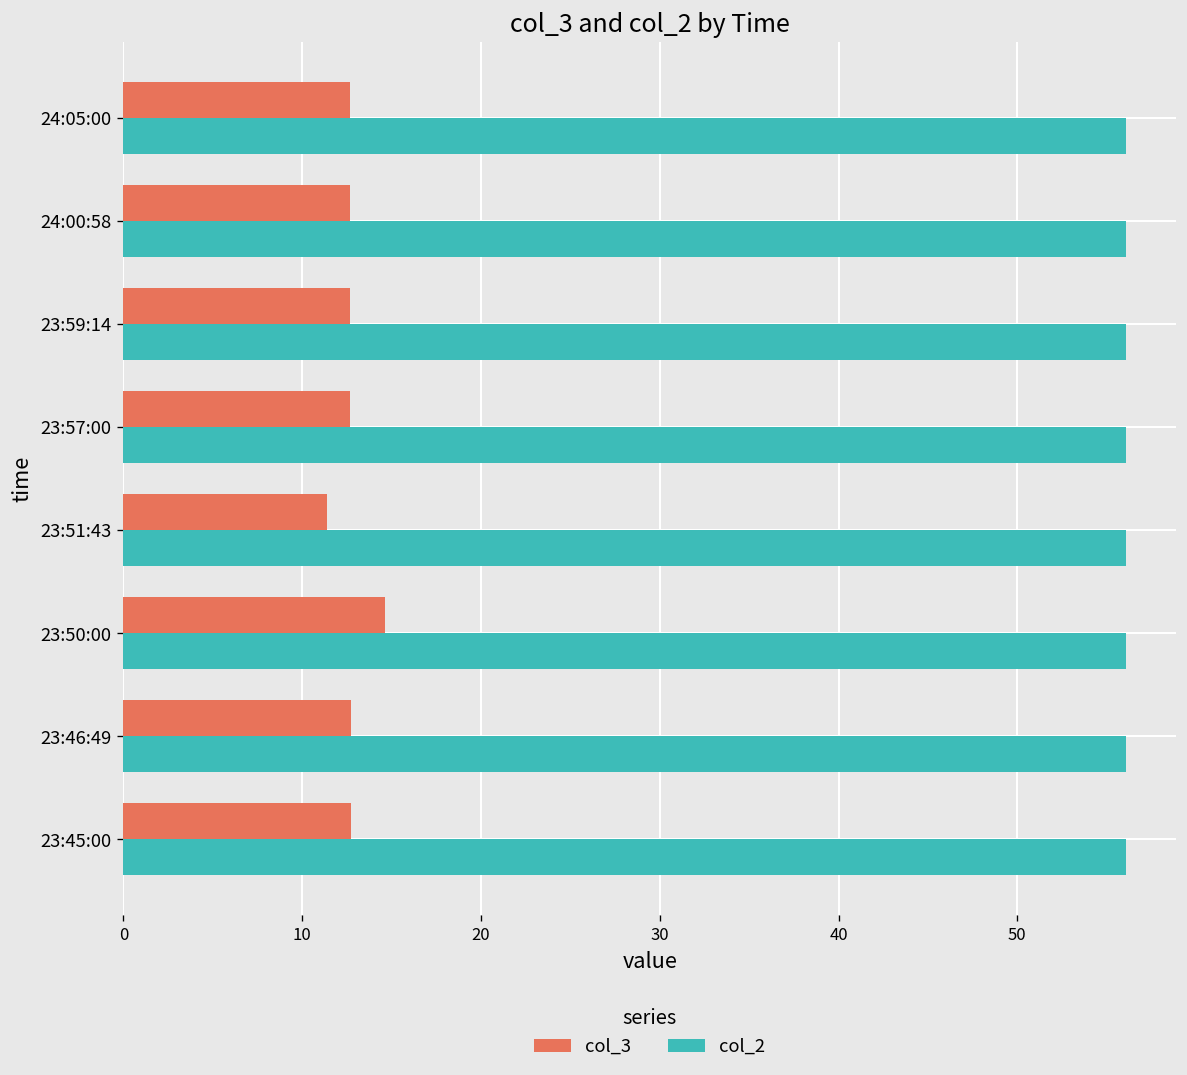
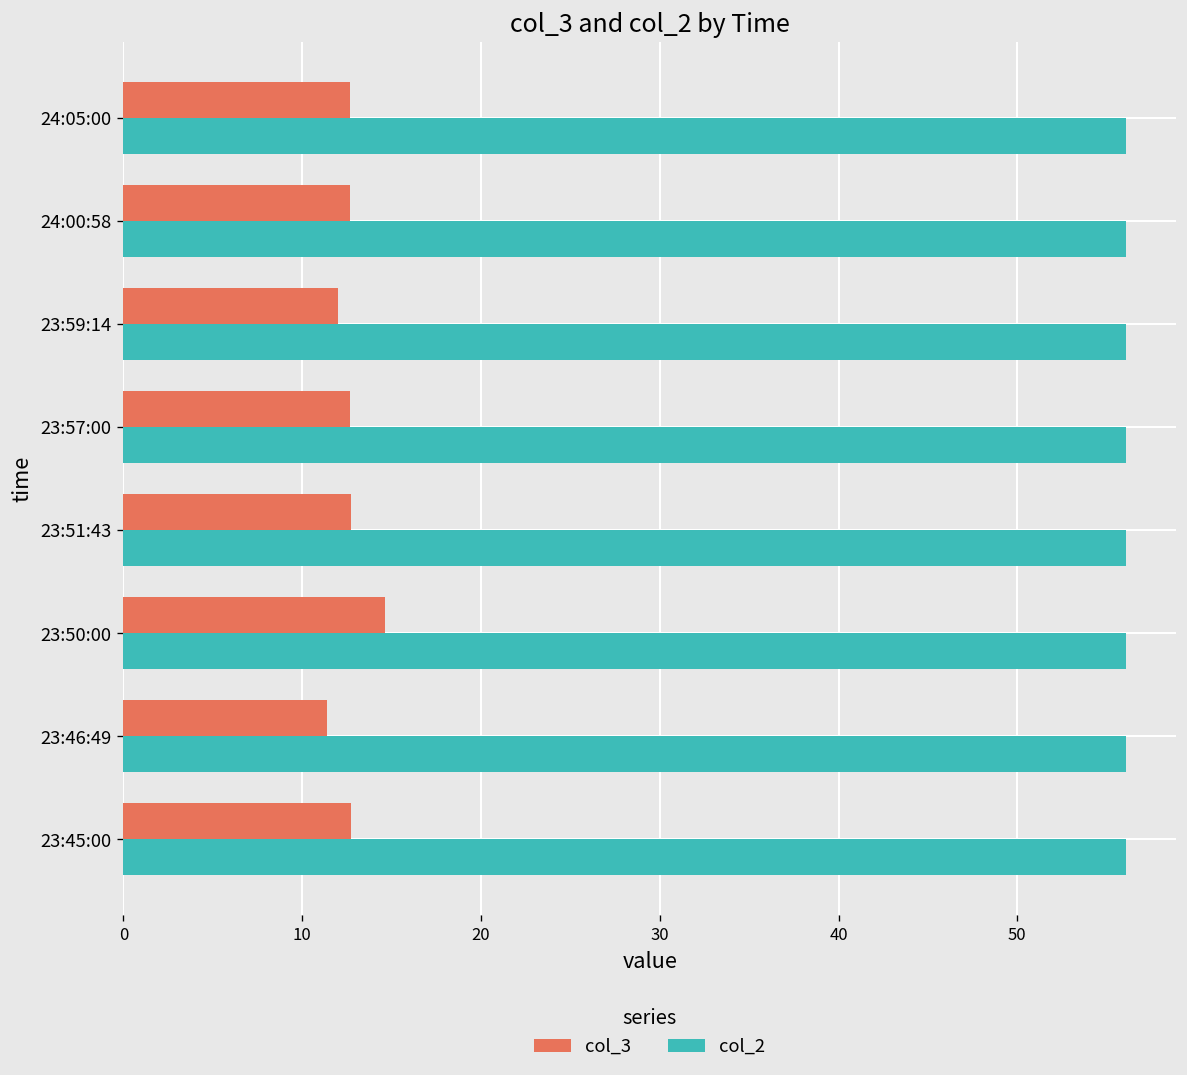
col_3, 23:59:14: 12.7 -> 12.0
col_3, 23:51:43: 11.4 -> 12.7
col_3, 23:46:49: 12.8 -> 11.4
